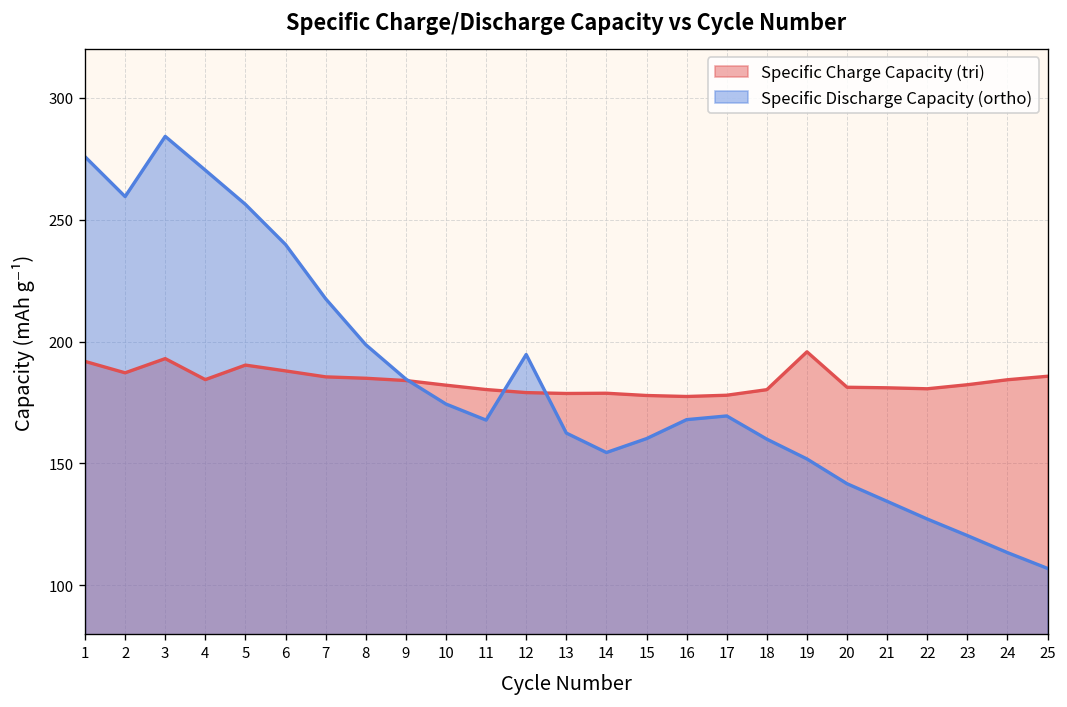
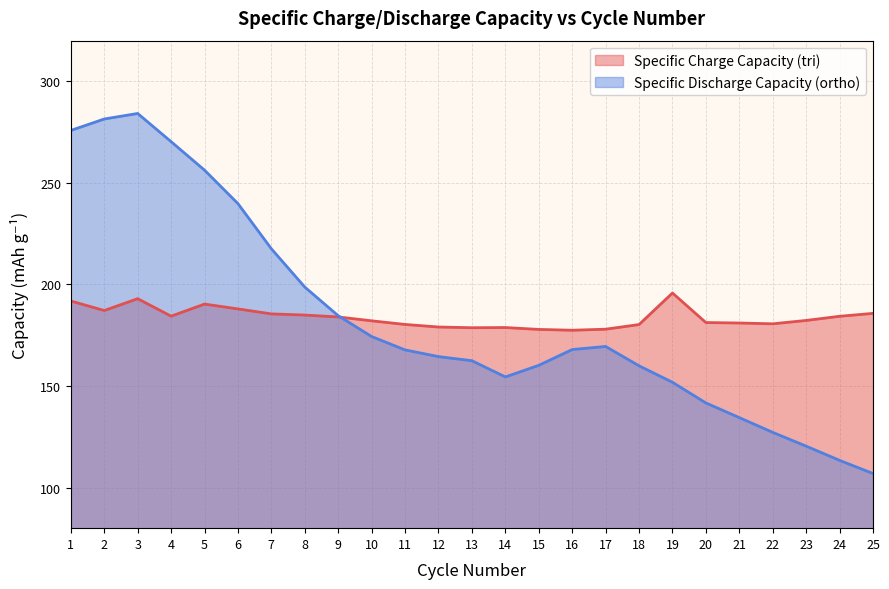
Specific Discharge Capacity (ortho), 2: 259 -> 281
Specific Discharge Capacity (ortho), 12: 195 -> 164
